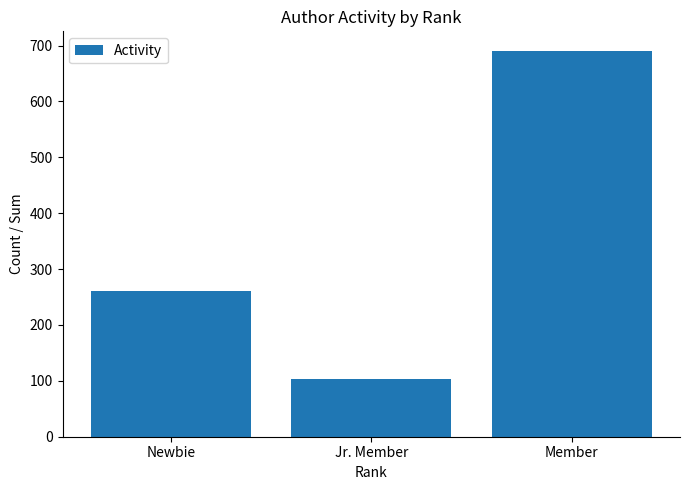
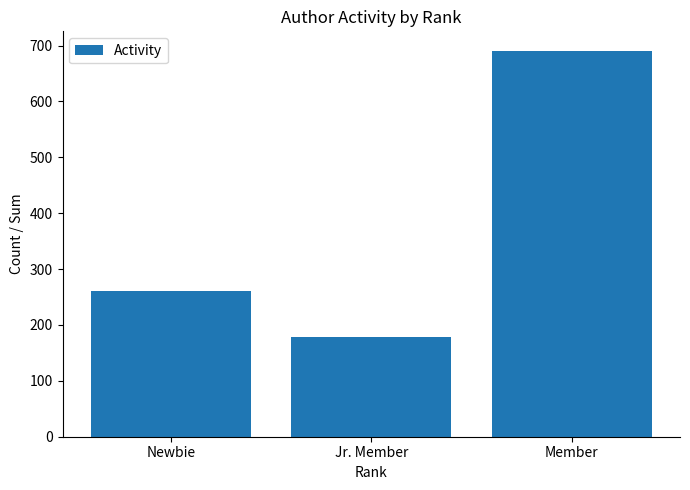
Jr. Member: 100 -> 180
